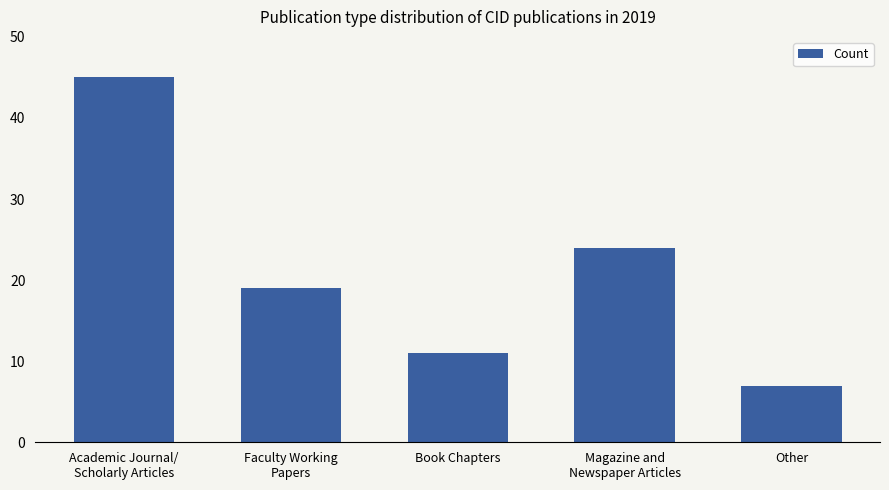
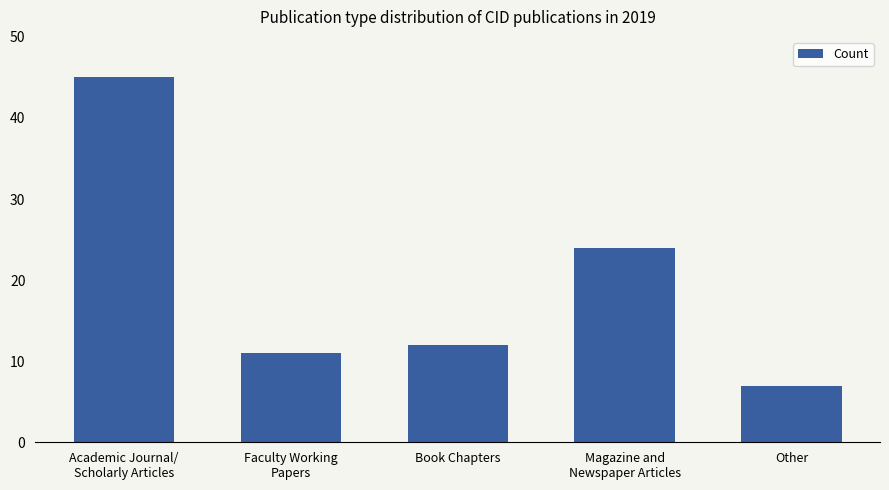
Faculty Working Papers: 19 -> 11
Book Chapters: 11 -> 12
